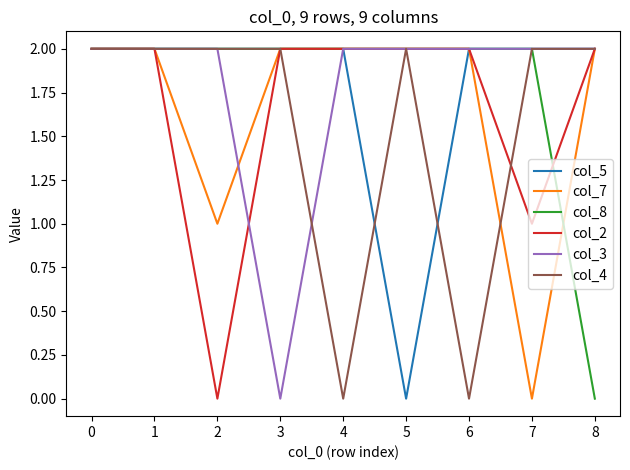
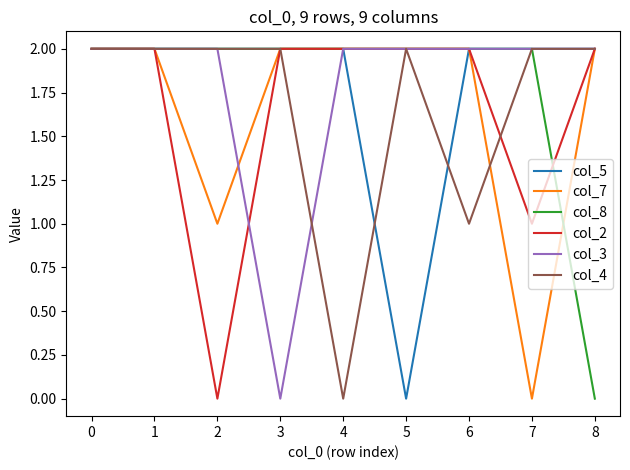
col_4, 6: 0 -> 1
